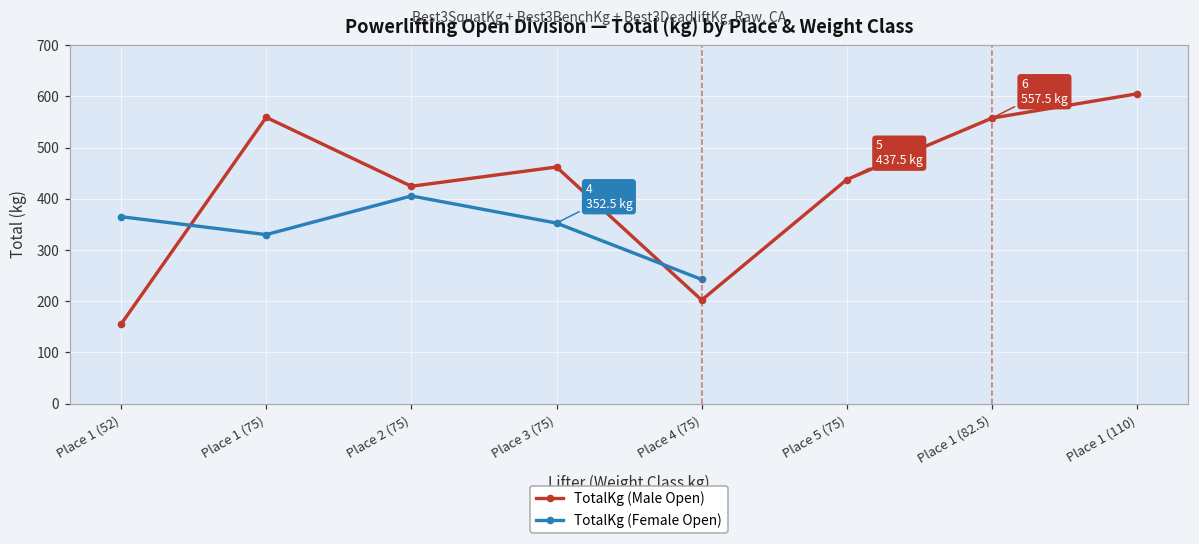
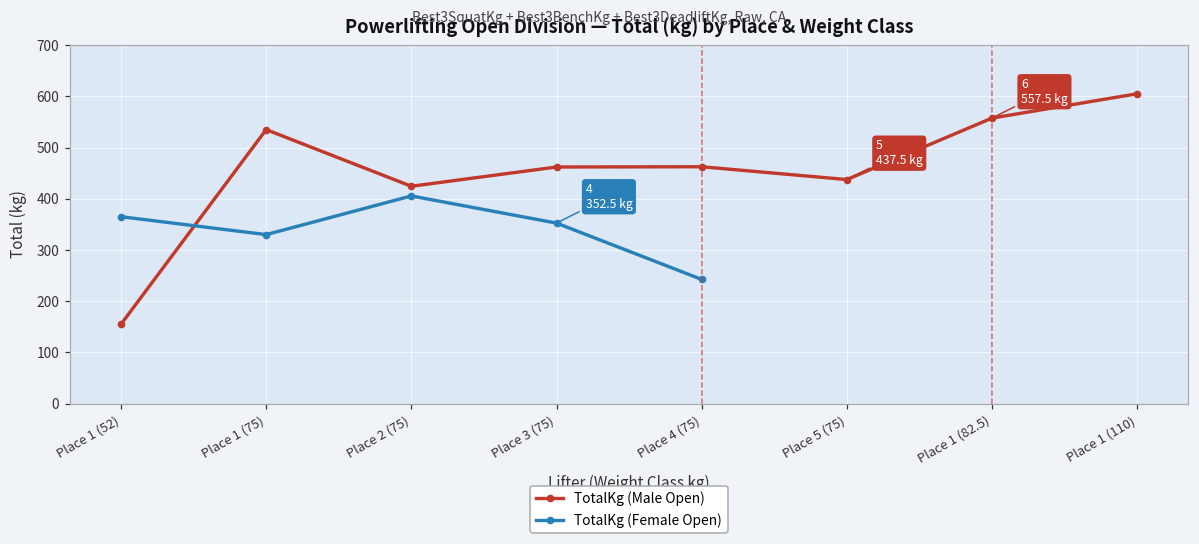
TotalKg (Male Open), Place 1 (75): 560 -> 540
TotalKg (Male Open), Place 4 (75): 200 -> 460
